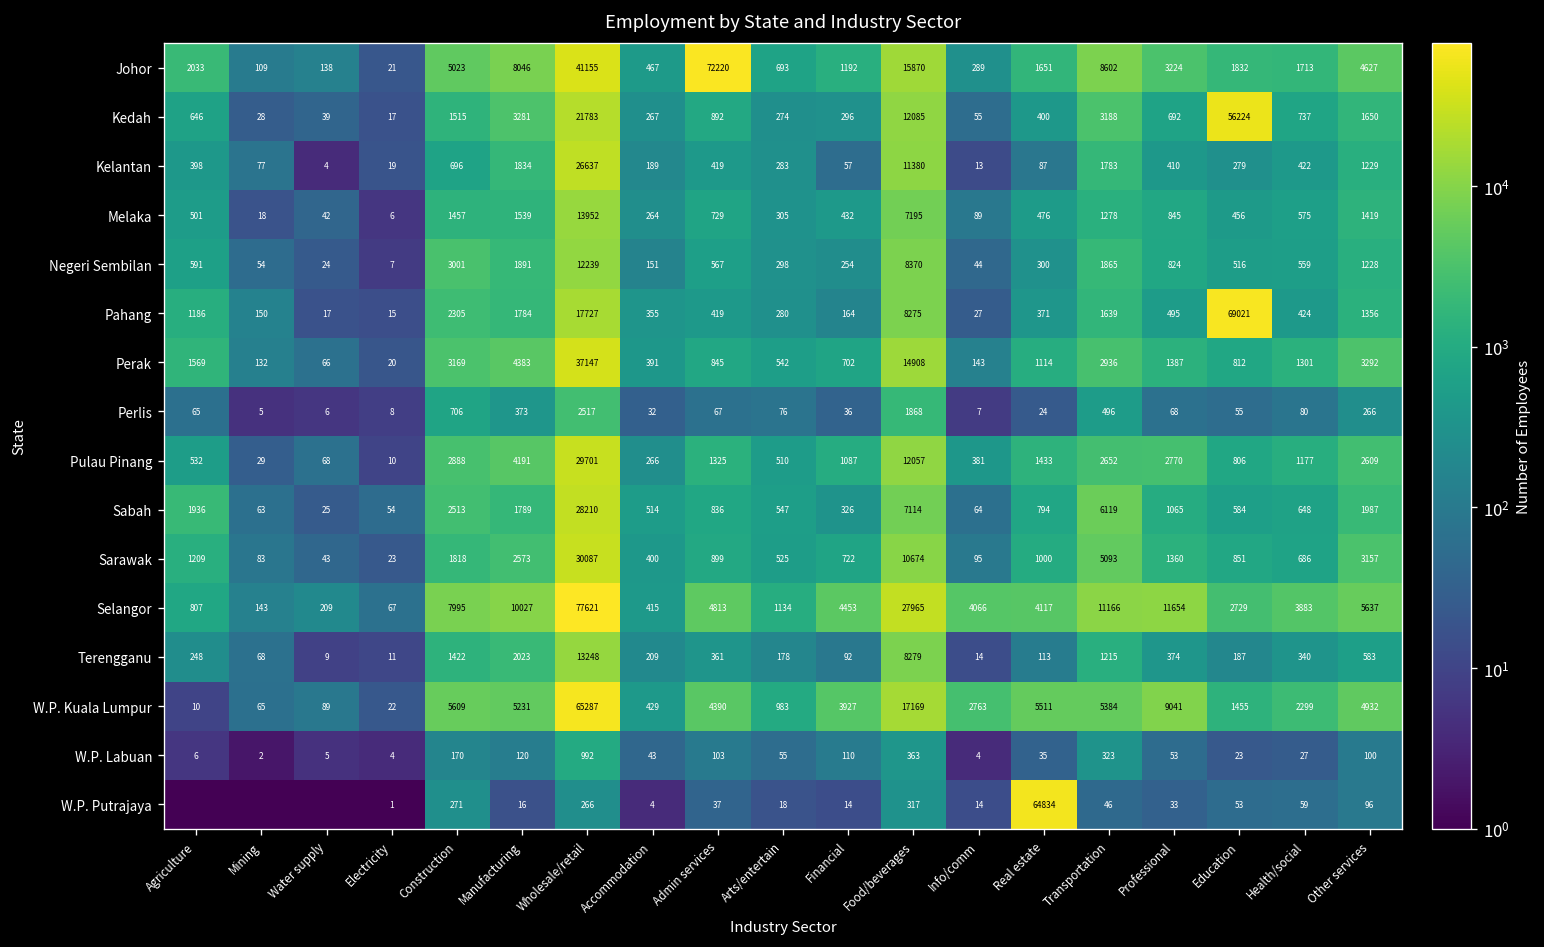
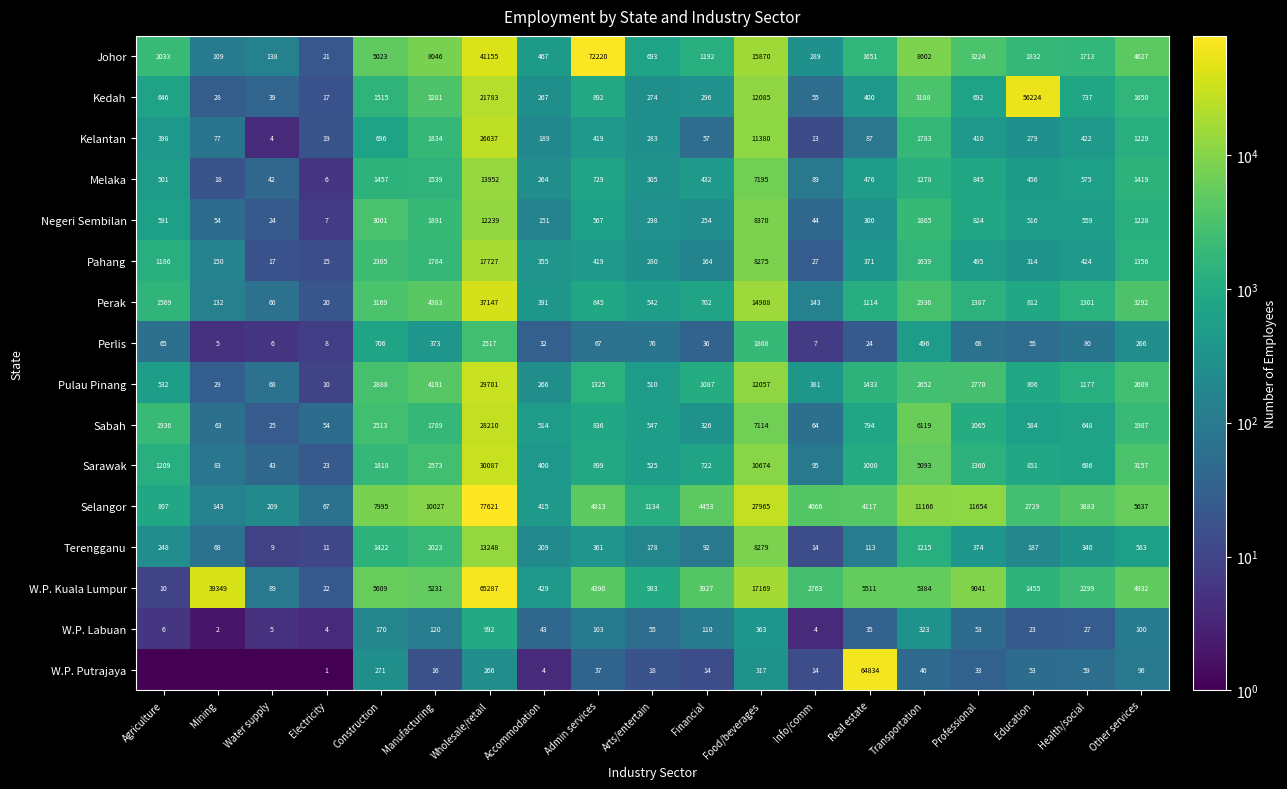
Pahang, Education: 69021 -> 314
W.P. Kuala Lumpur, Mining: 65 -> 39349
